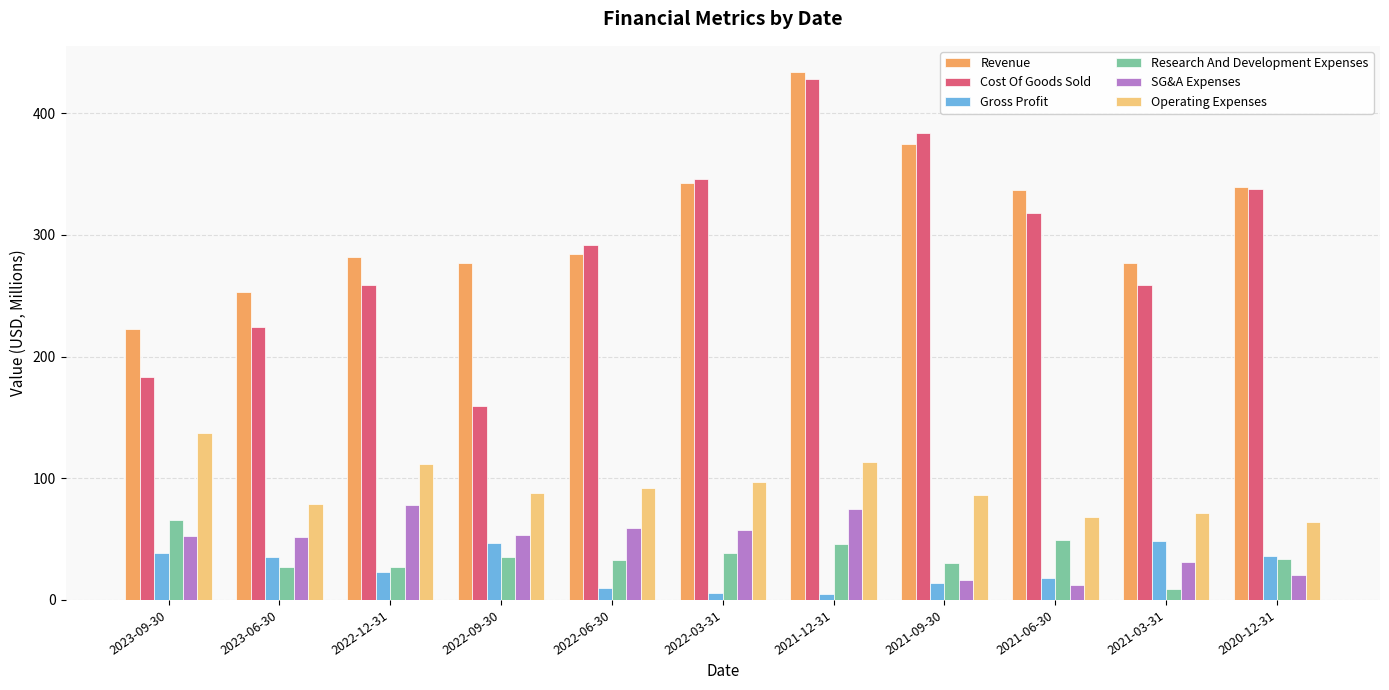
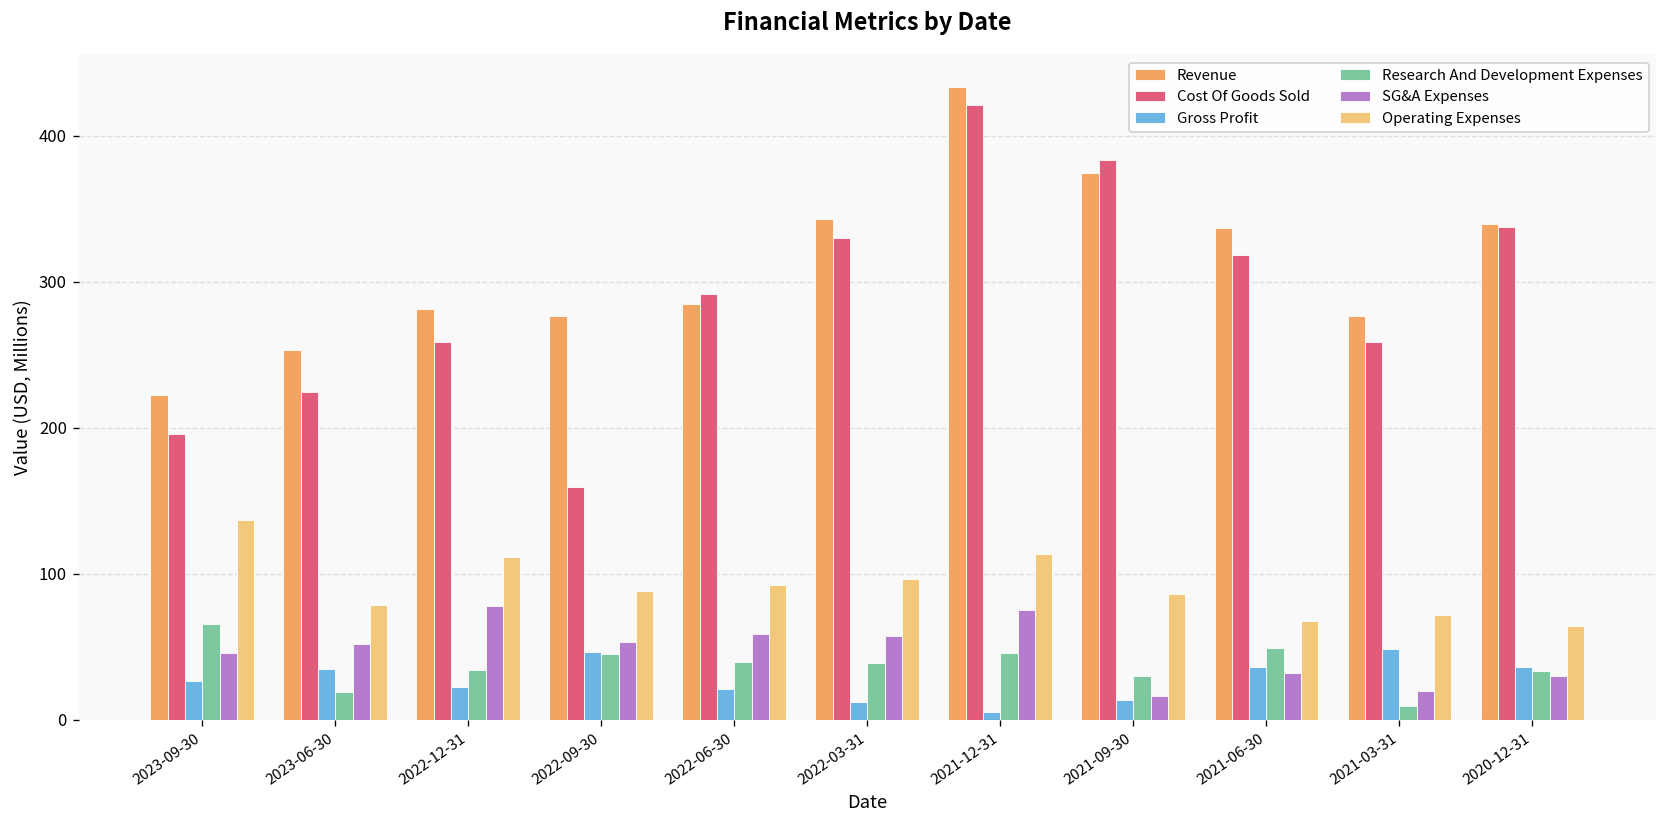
Cost Of Goods Sold, 2023-09-30: 183 -> 196
Gross Profit, 2023-09-30: 38 -> 27
SG&A Expenses, 2023-09-30: 52 -> 46
Research And Development Expenses, 2023-06-30: 27 -> 19
Research And Development Expenses, 2022-12-31: 27 -> 34
Research And Development Expenses, 2022-09-30: 35 -> 45
Gross Profit, 2022-06-30: 10 -> 22
Research And Development Expenses, 2022-06-30: 33 -> 40
Cost Of Goods Sold, 2022-03-31: 346 -> 330
Gross Profit, 2022-03-31: 6 -> 13
Cost Of Goods Sold, 2021-12-31: 428 -> 421
Gross Profit, 2021-06-30: 18 -> 36
SG&A Expenses, 2021-06-30: 13 -> 32
SG&A Expenses, 2021-03-31: 31 -> 20
SG&A Expenses, 2020-12-31: 20 -> 30
